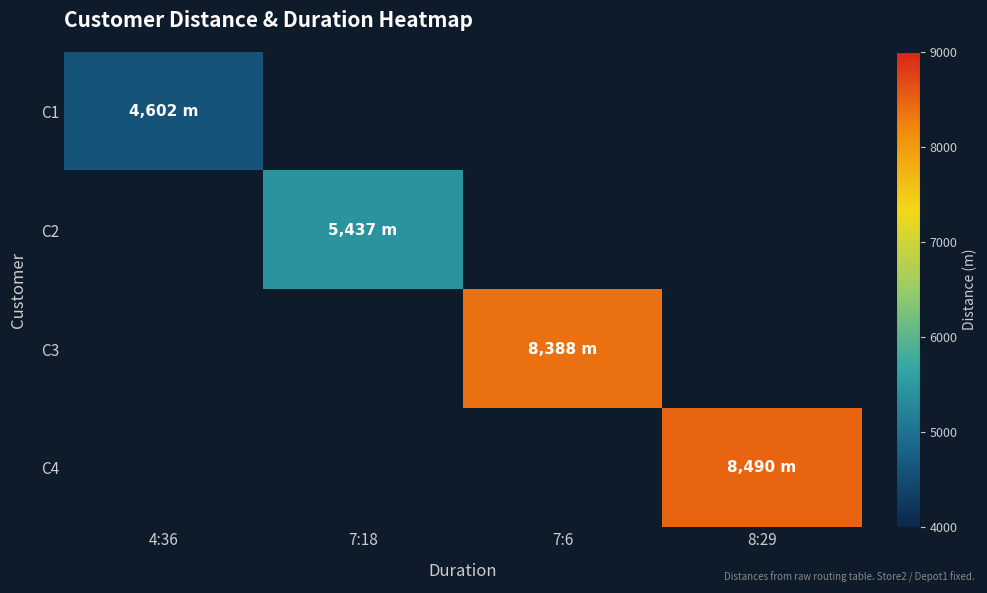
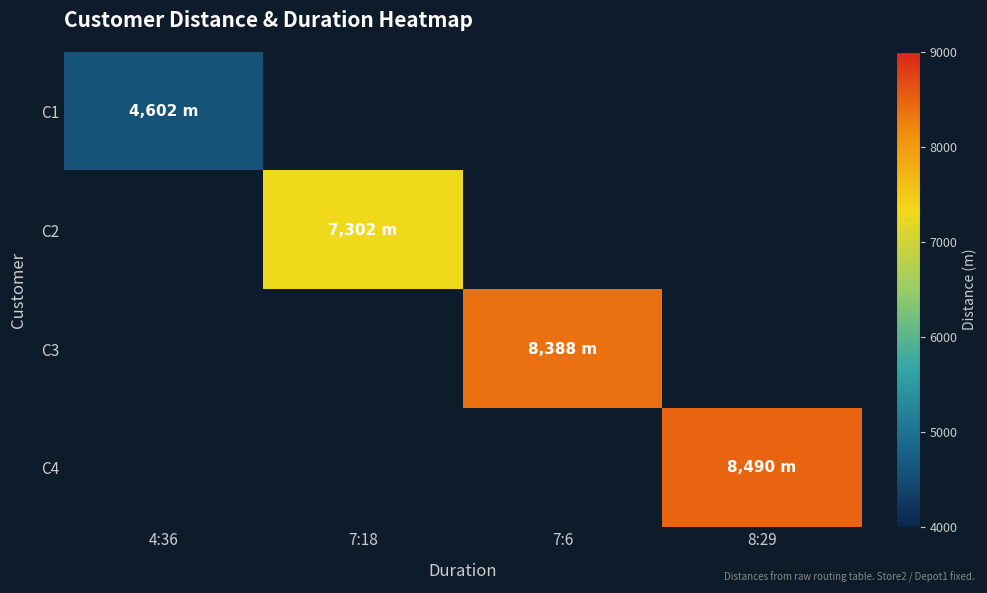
C2, 7:18: 5,437 -> 7,302
